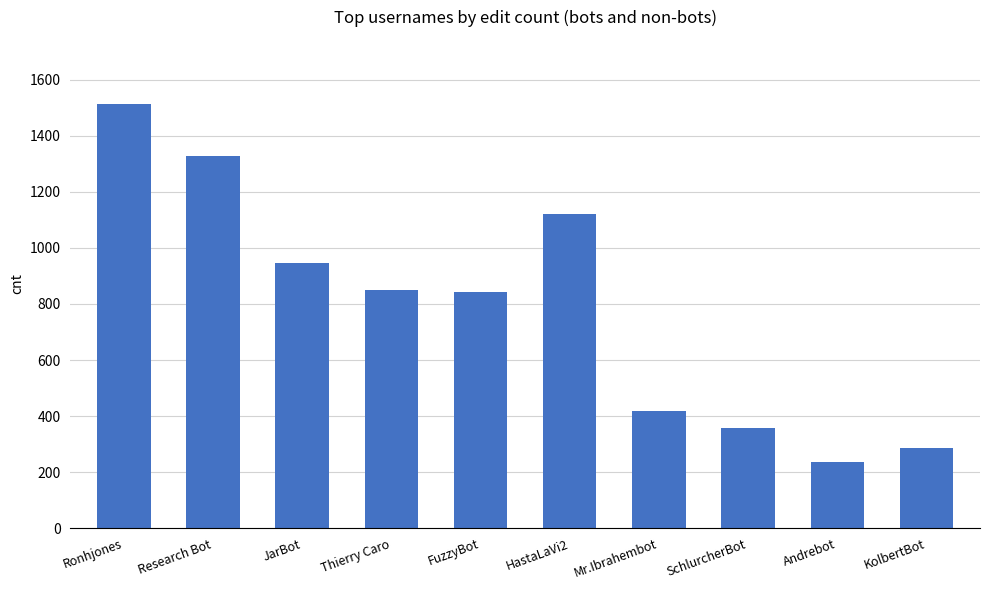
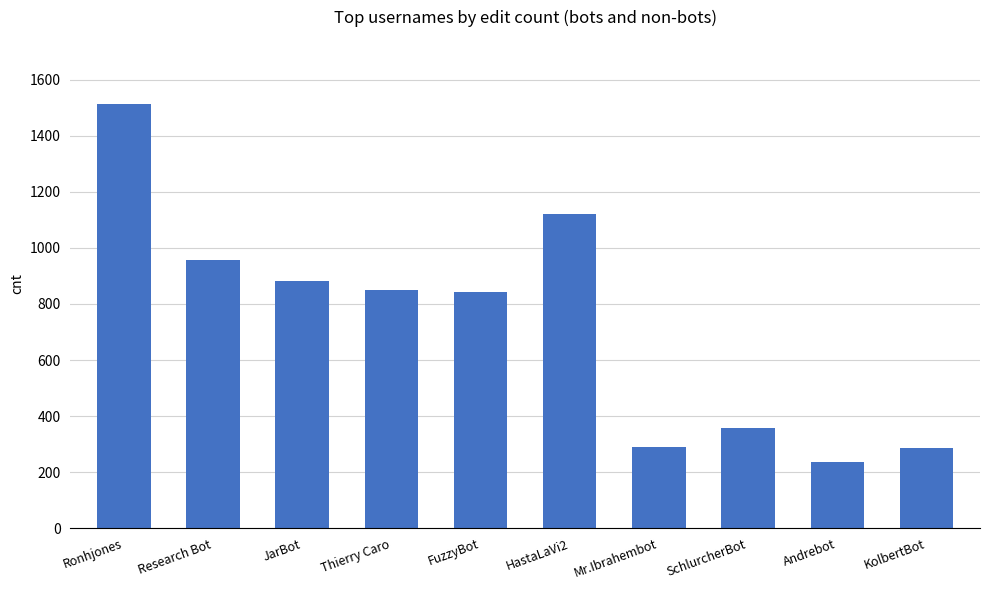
Research Bot: 1330 -> 960
JarBot: 950 -> 880
Mr.Ibrahembot: 420 -> 290
